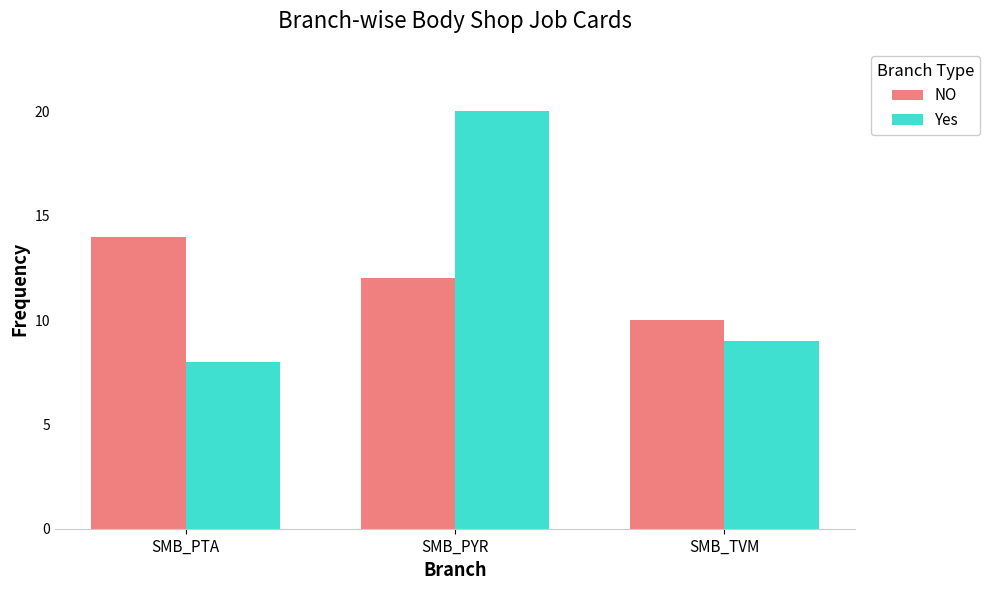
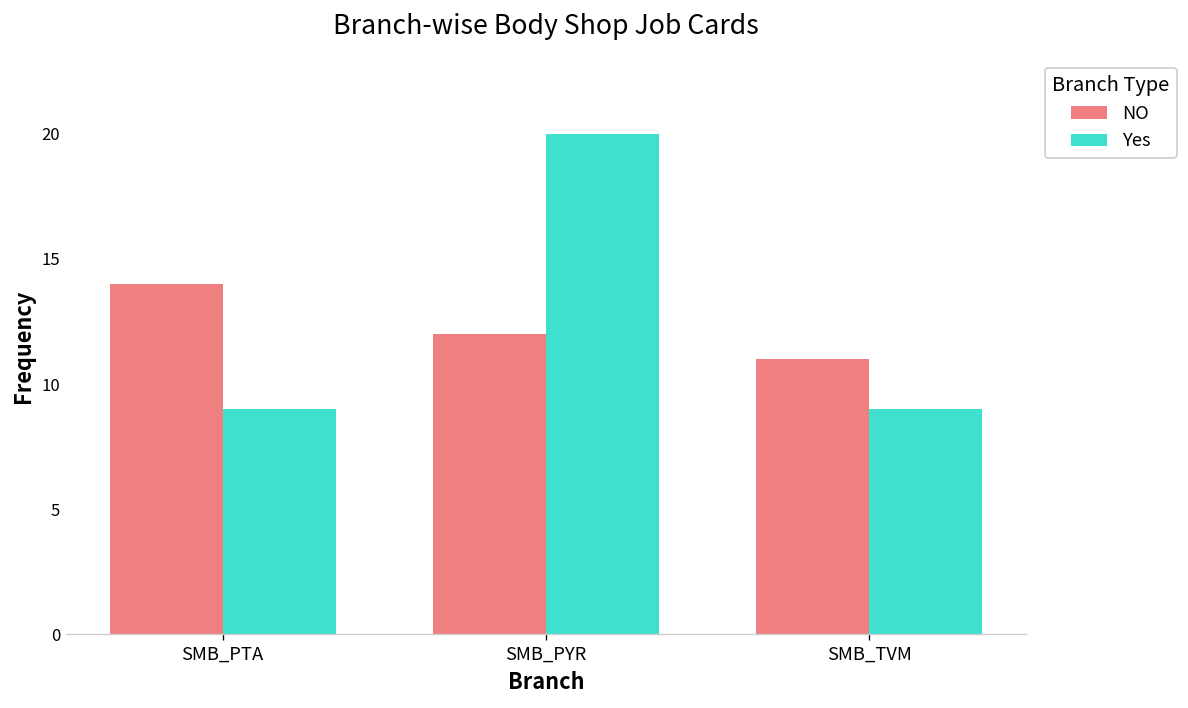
Yes, SMB_PTA: 8 -> 9
NO, SMB_TVM: 10 -> 11
